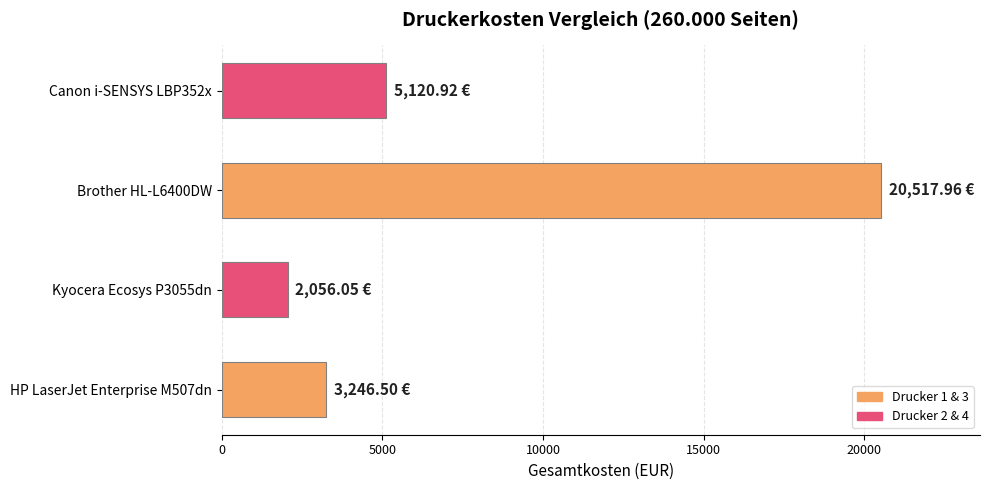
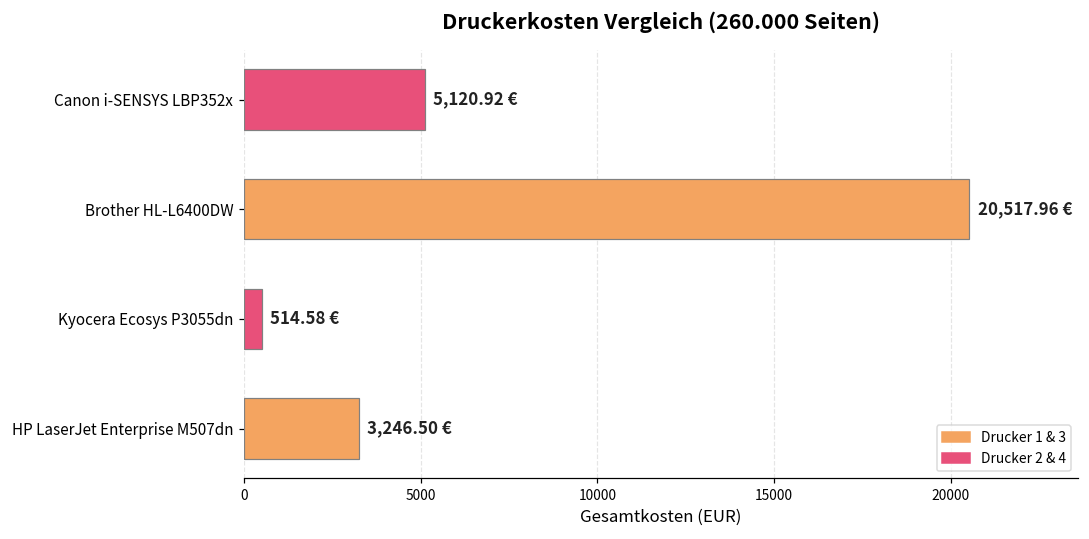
Kyocera Ecosys P3055dn: 2,056.05 -> 514.58
